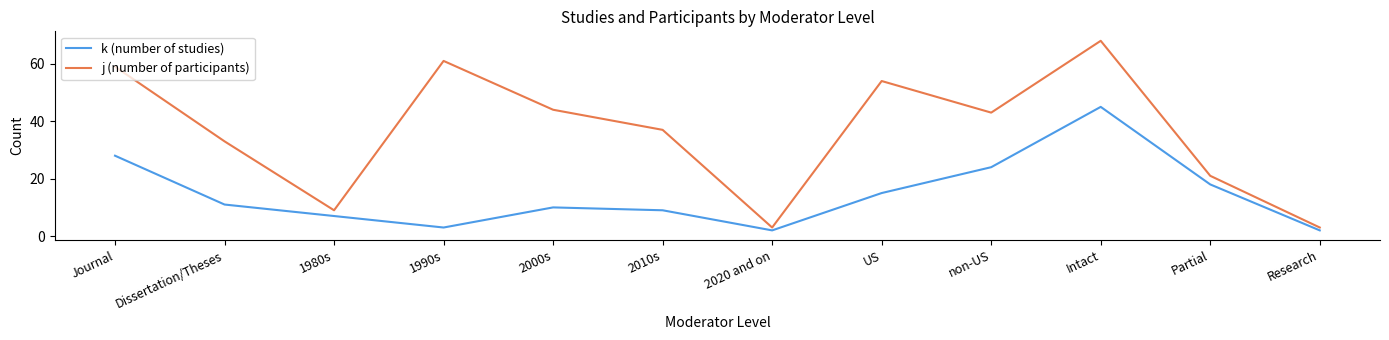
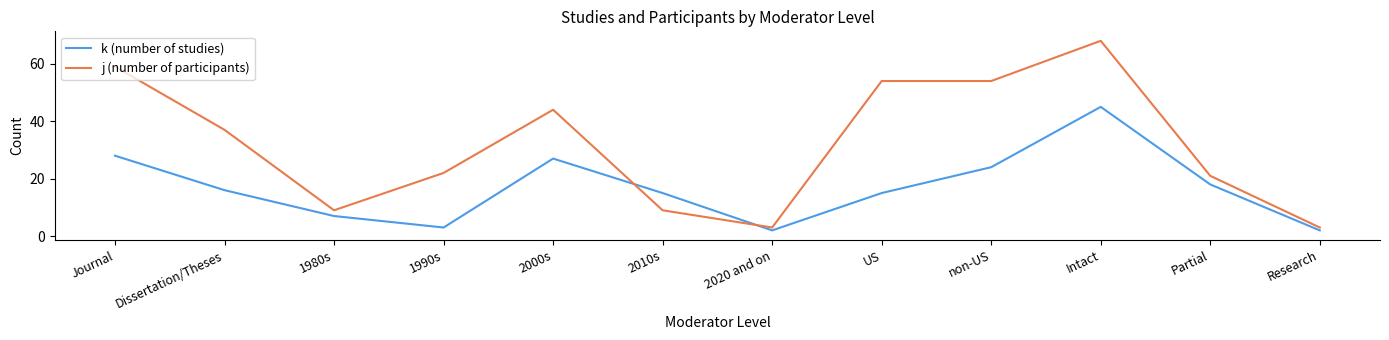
k (number of studies), Dissertation/Theses: 11 -> 16
j (number of participants), Dissertation/Theses: 33 -> 37
j (number of participants), 1990s: 61 -> 22
k (number of studies), 2000s: 10 -> 27
k (number of studies), 2010s: 9 -> 15
j (number of participants), 2010s: 37 -> 9
j (number of participants), non-US: 43 -> 54
